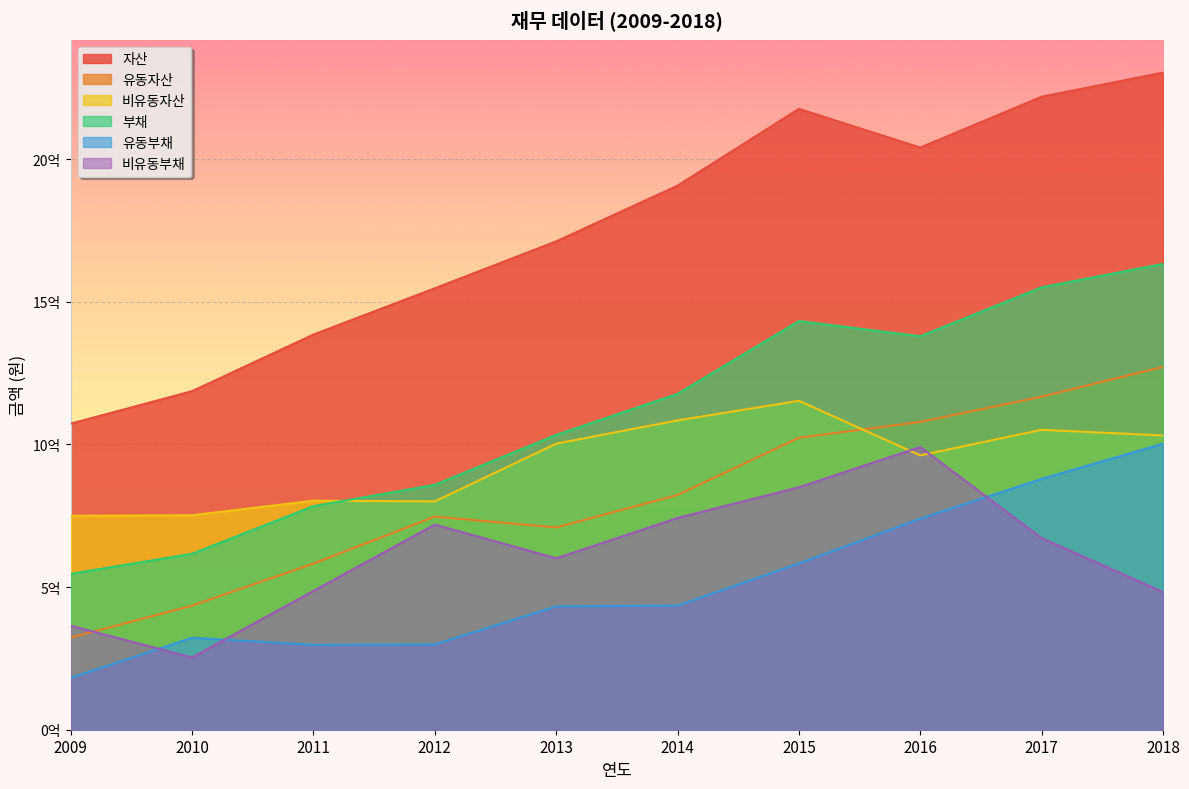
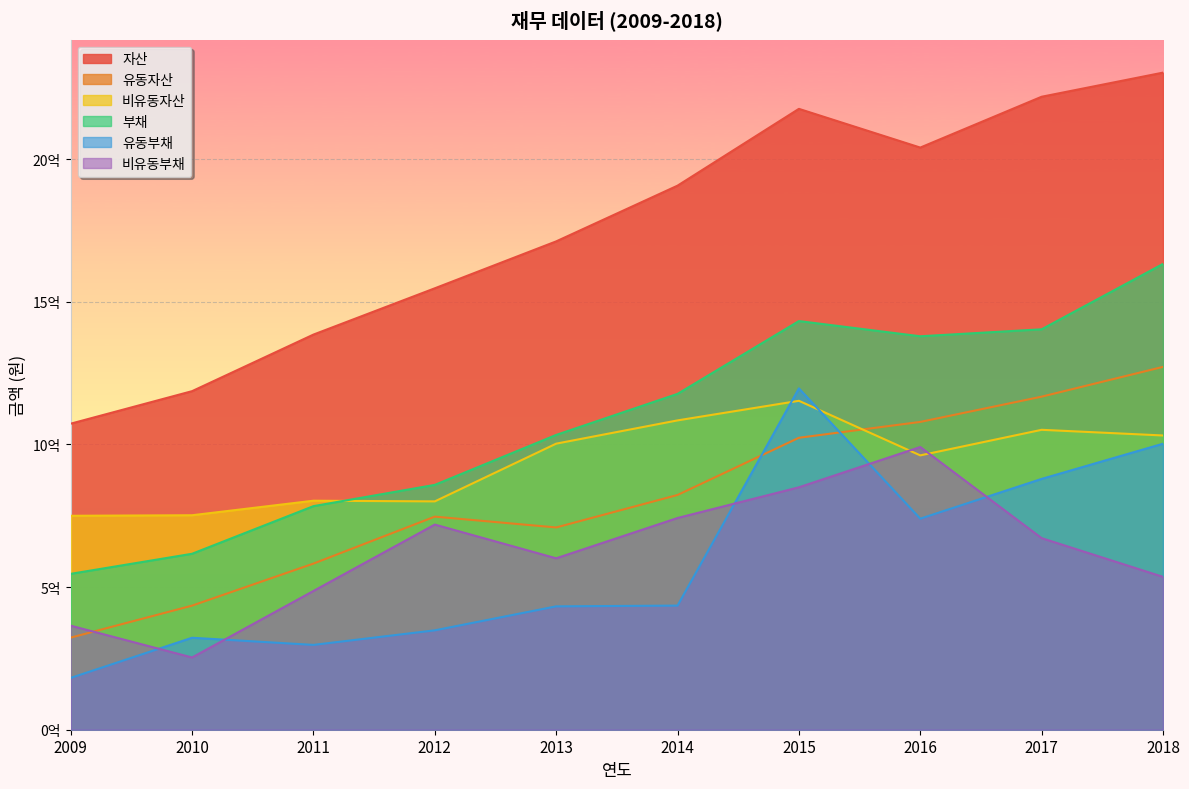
유동부채, 2012: 3.0억 -> 3.5억
유동부채, 2015: 5.8억 -> 12.0억
부채, 2017: 15.5억 -> 14.0억
비유동부채, 2018: 4.8억 -> 5.4억
